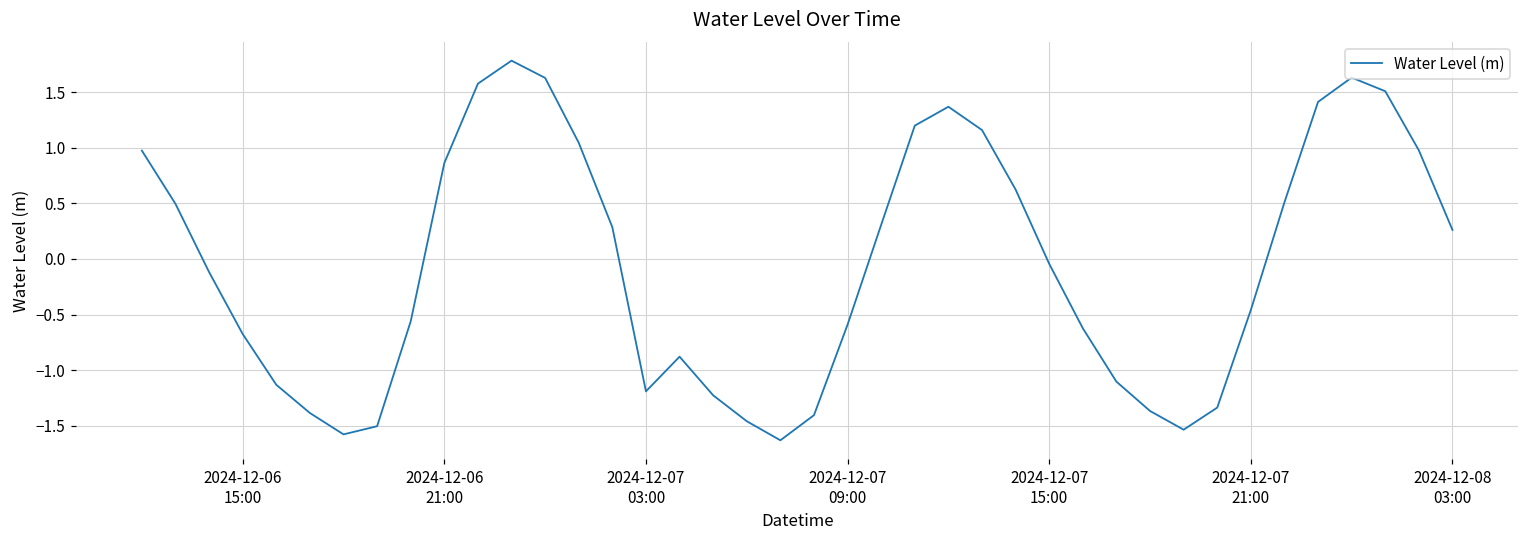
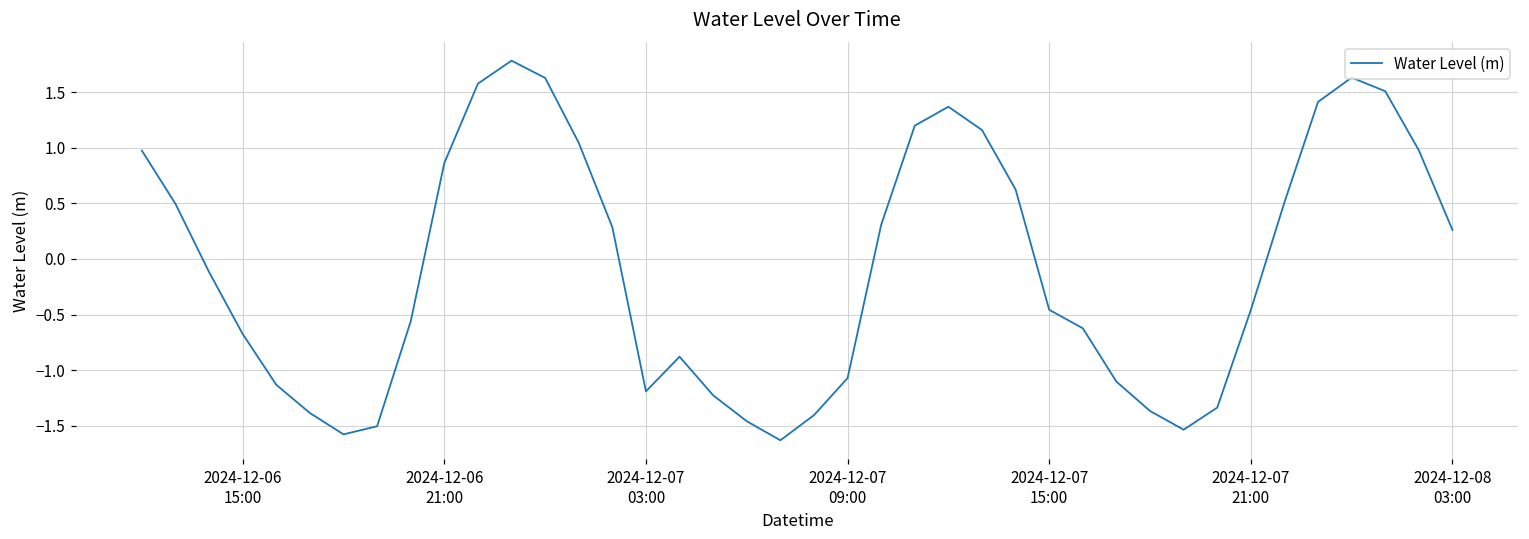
2024-12-07 09:00: -0.59 -> -1.07
2024-12-07 15:00: -0.04 -> -0.46
